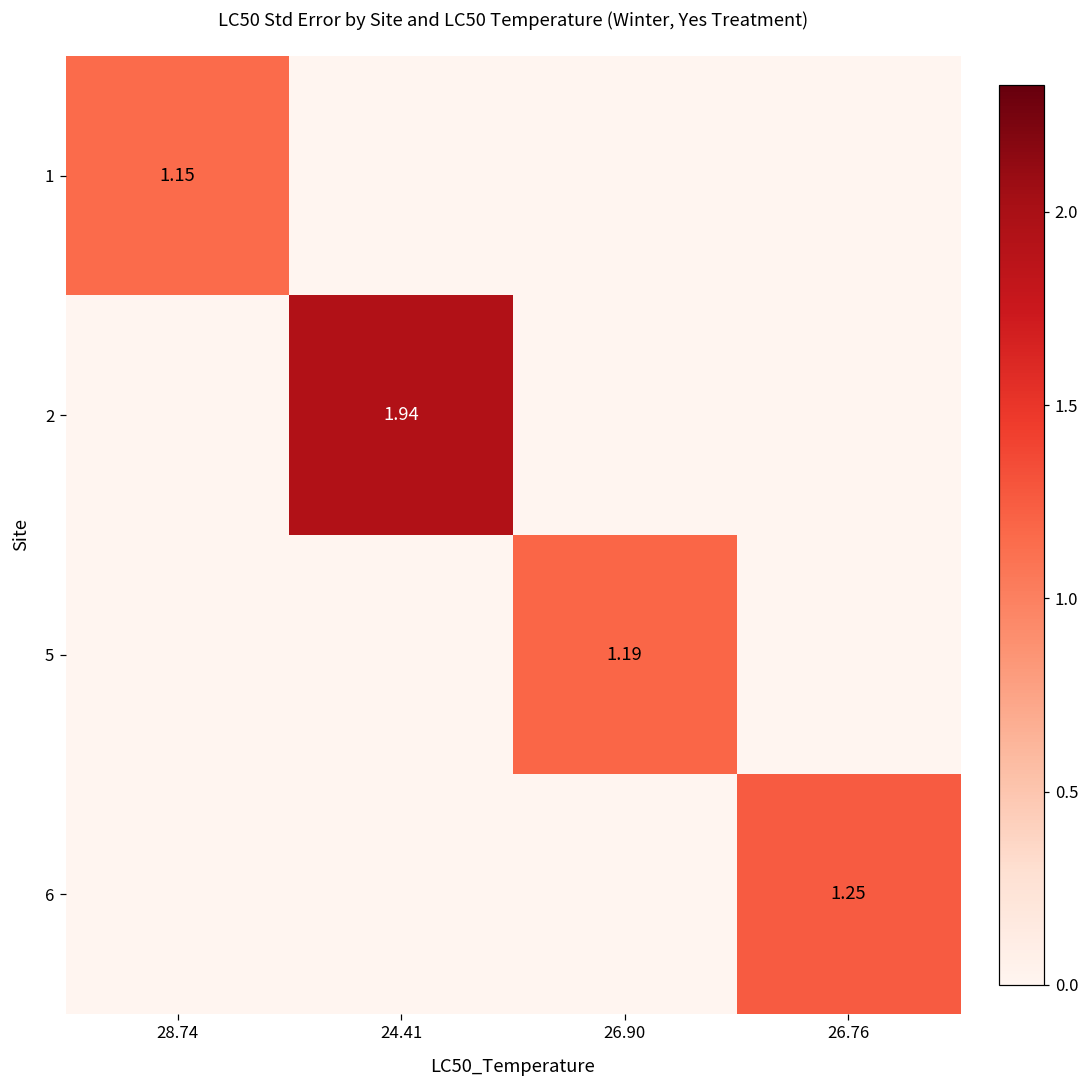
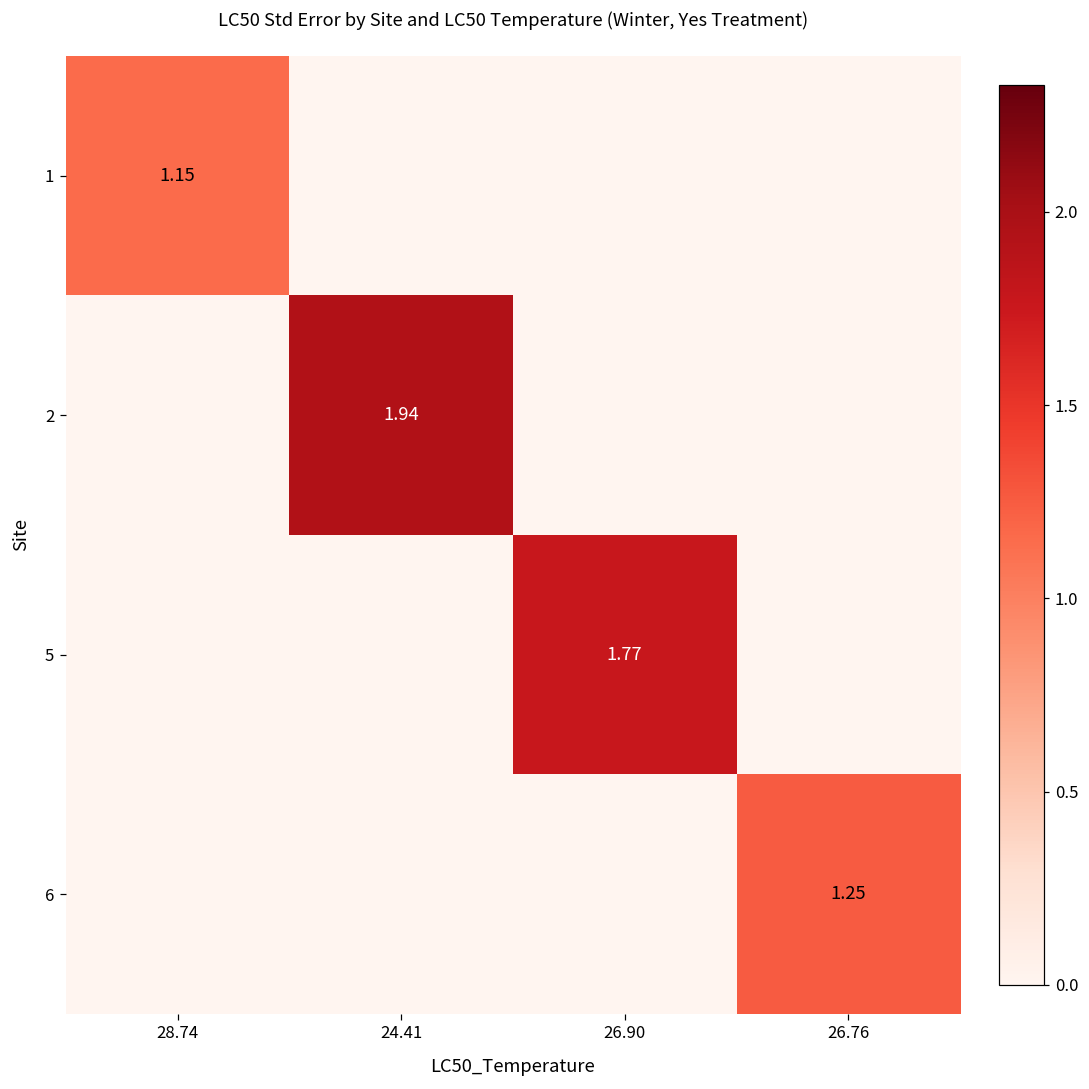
5, 26.90: 1.19 -> 1.77
